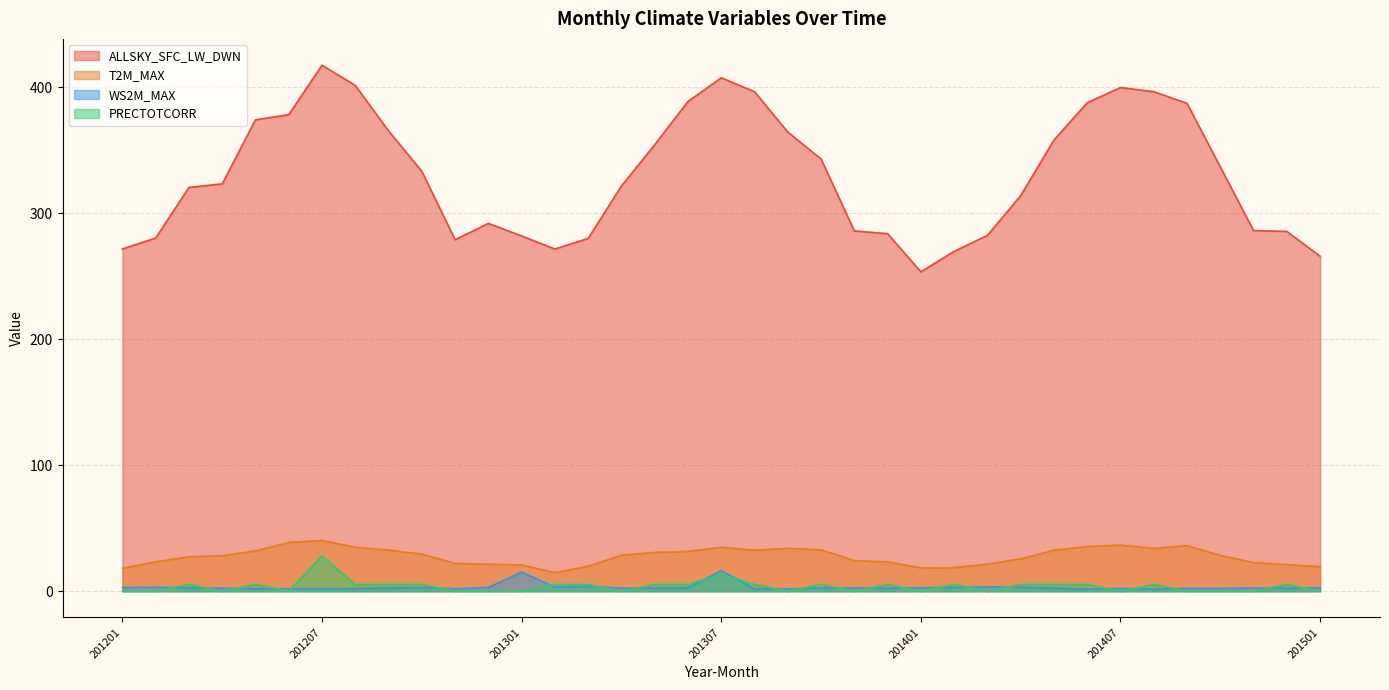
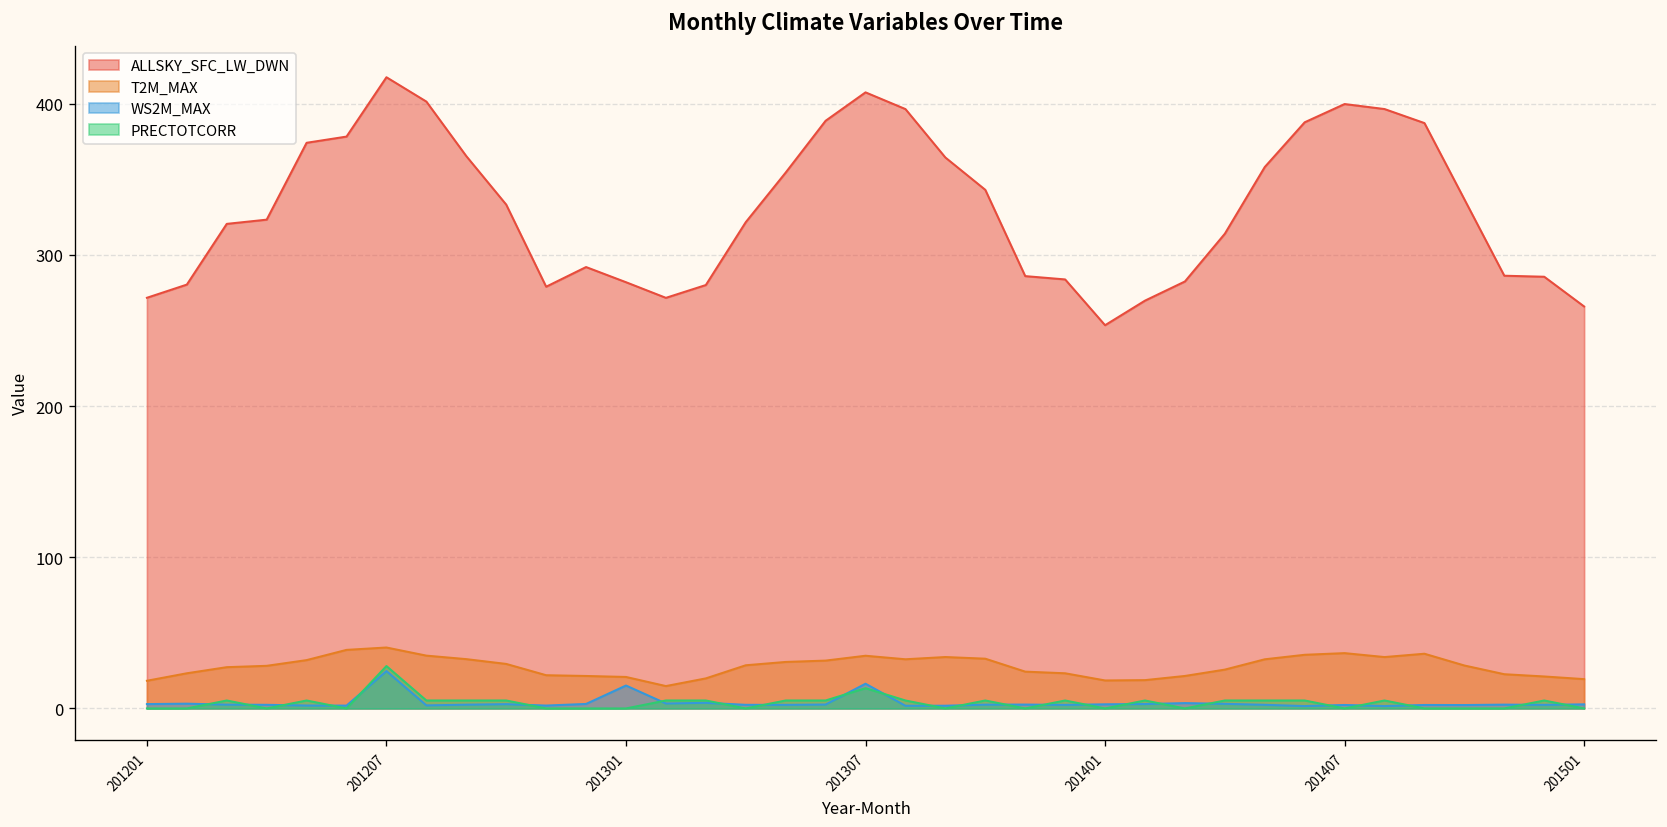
WS2M_MAX, 201207: 2 -> 25
